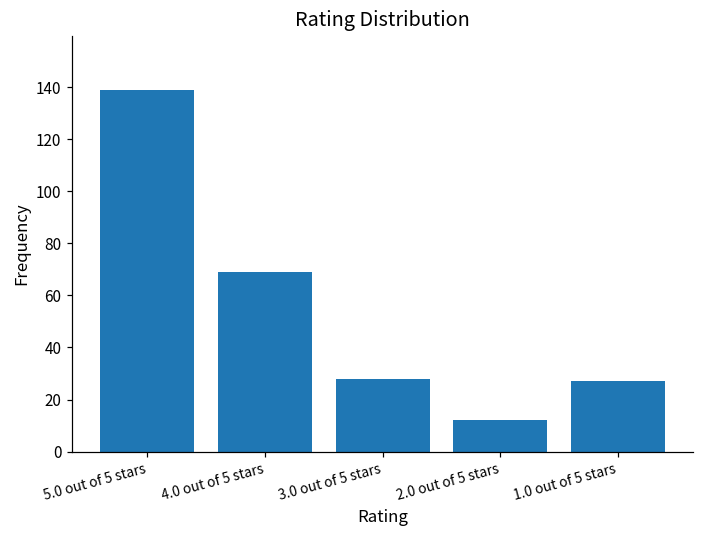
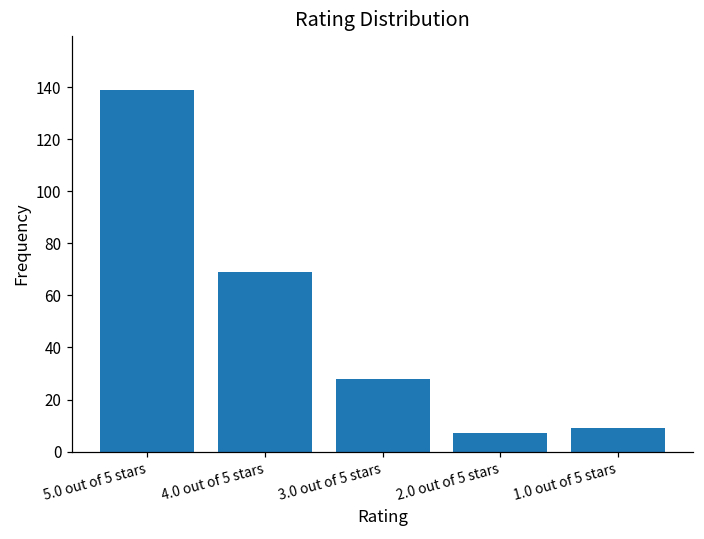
2.0 out of 5 stars: 12 -> 7
1.0 out of 5 stars: 27 -> 9
